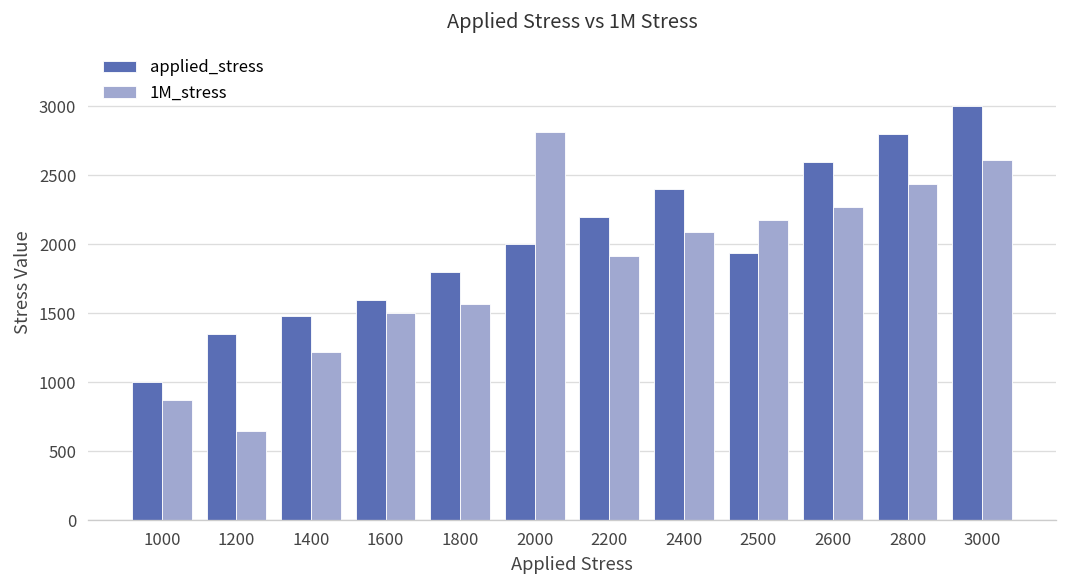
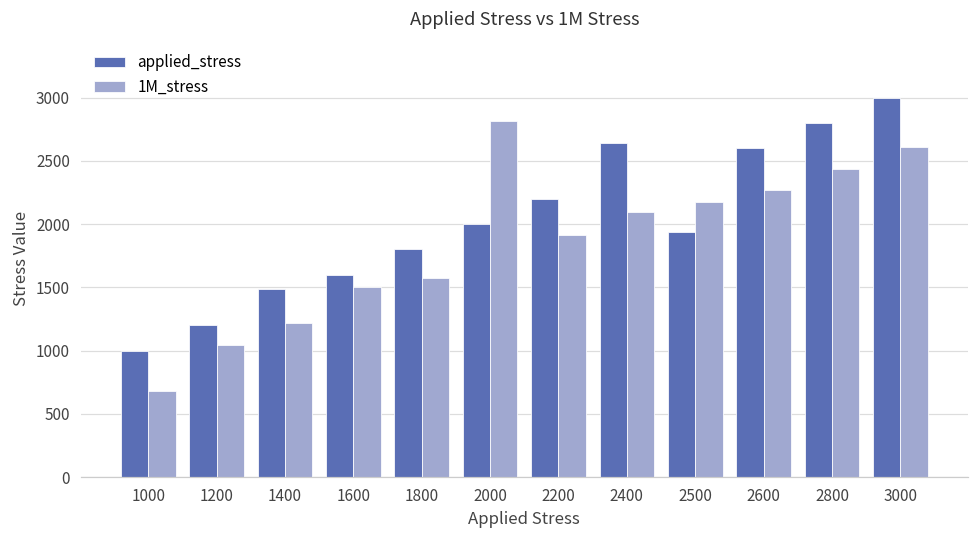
1M_stress, 1000: 870 -> 680
applied_stress, 1200: 1350 -> 1200
1M_stress, 1200: 650 -> 1050
applied_stress, 2400: 2400 -> 2640
